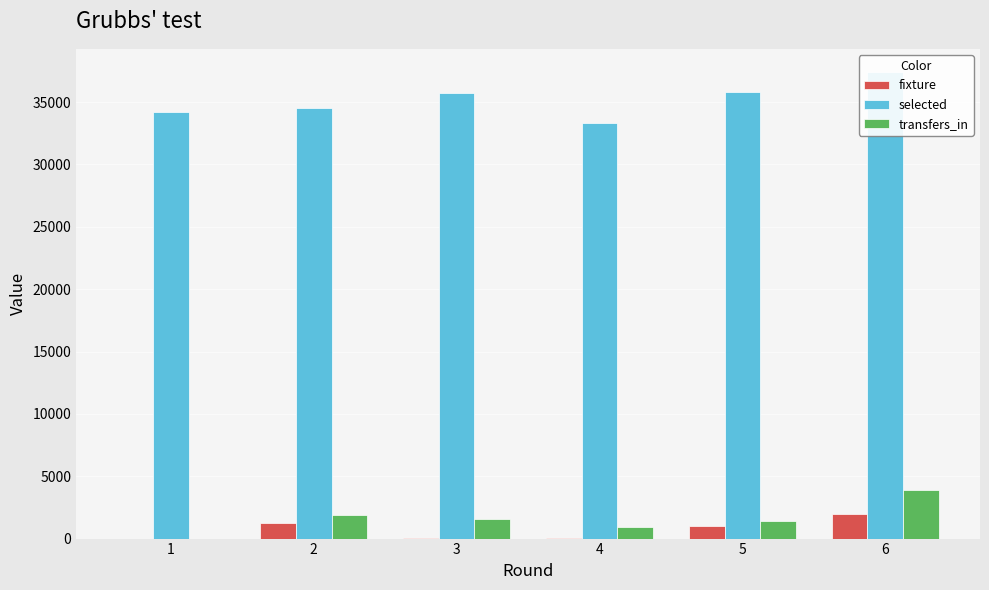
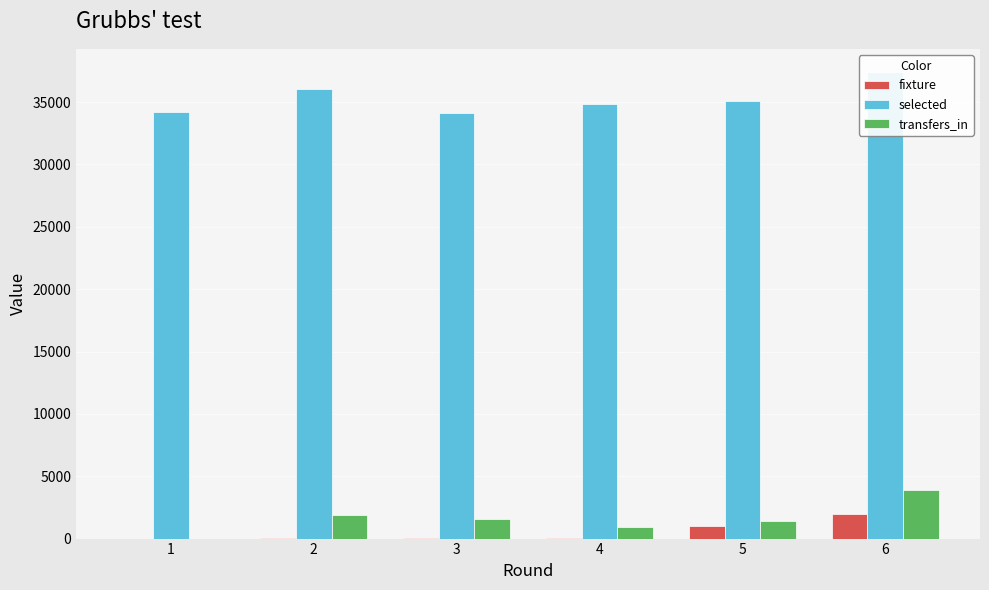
fixture, 2: 1300 -> 0
selected, 2: 34500 -> 36100
selected, 3: 35700 -> 34100
selected, 4: 33300 -> 34800
selected, 5: 35800 -> 35100
